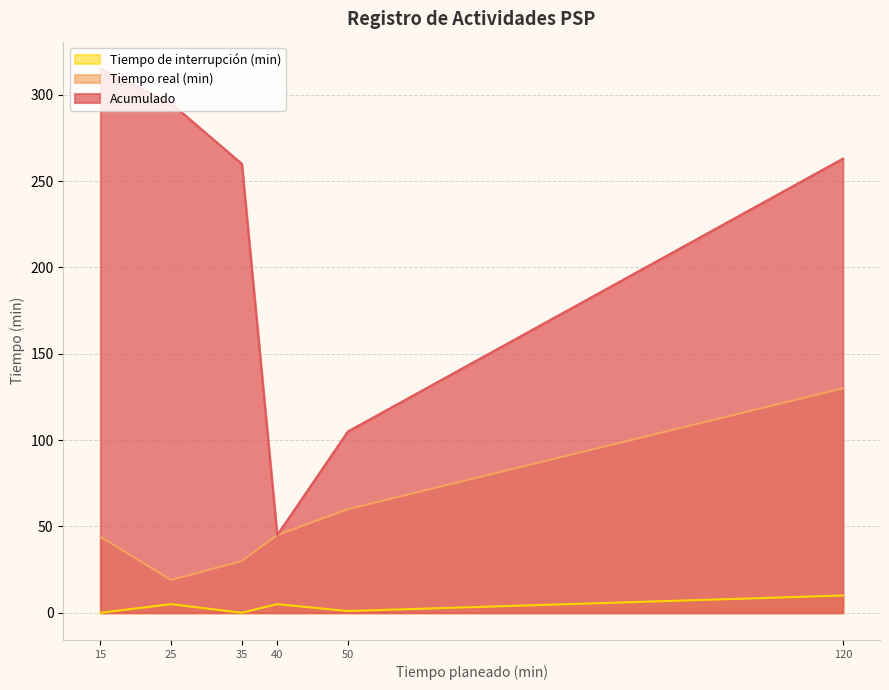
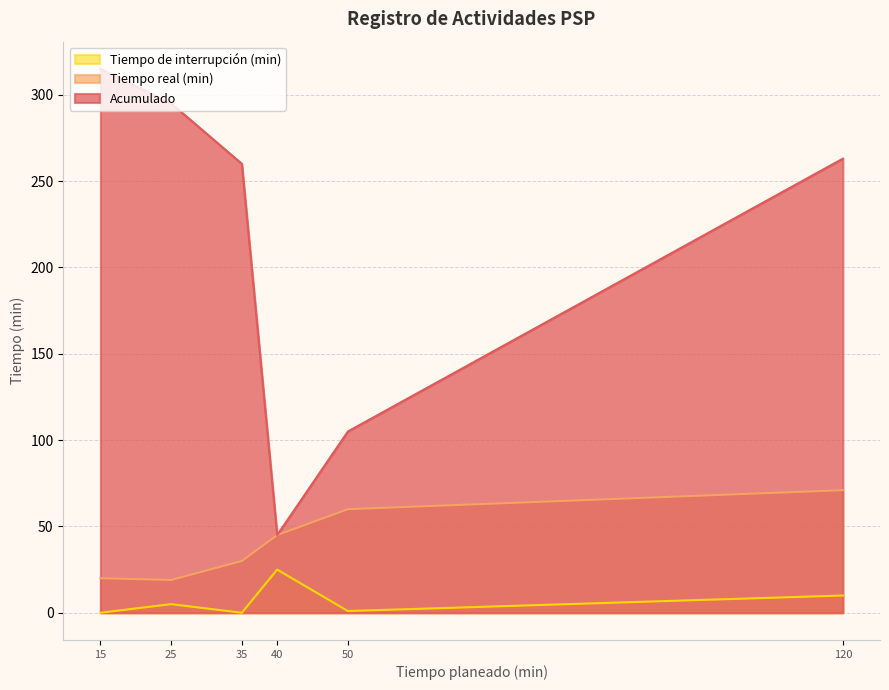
Tiempo real (min), 15: 44 -> 20
Tiempo de interrupción (min), 40: 5 -> 25
Tiempo real (min), 120: 130 -> 71
